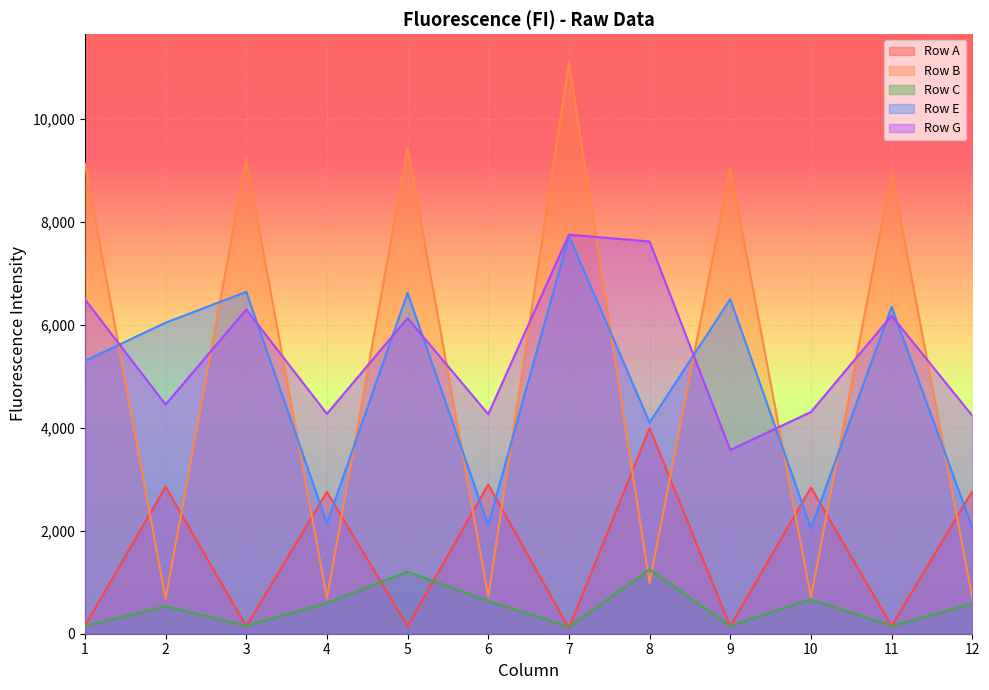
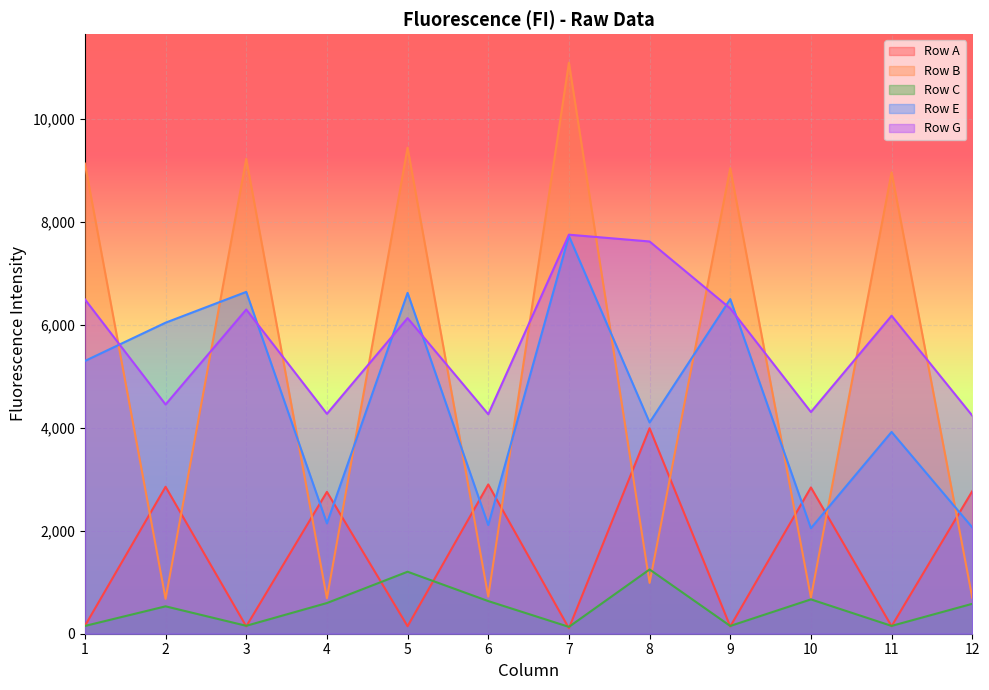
Row G, 9: 3,600 -> 6,300
Row E, 11: 6,300 -> 3,900
